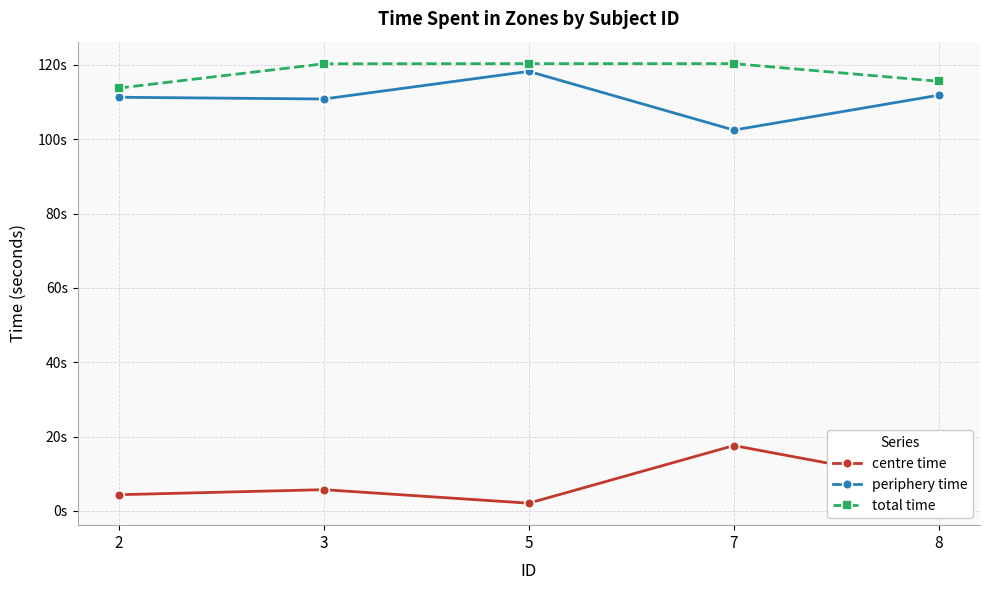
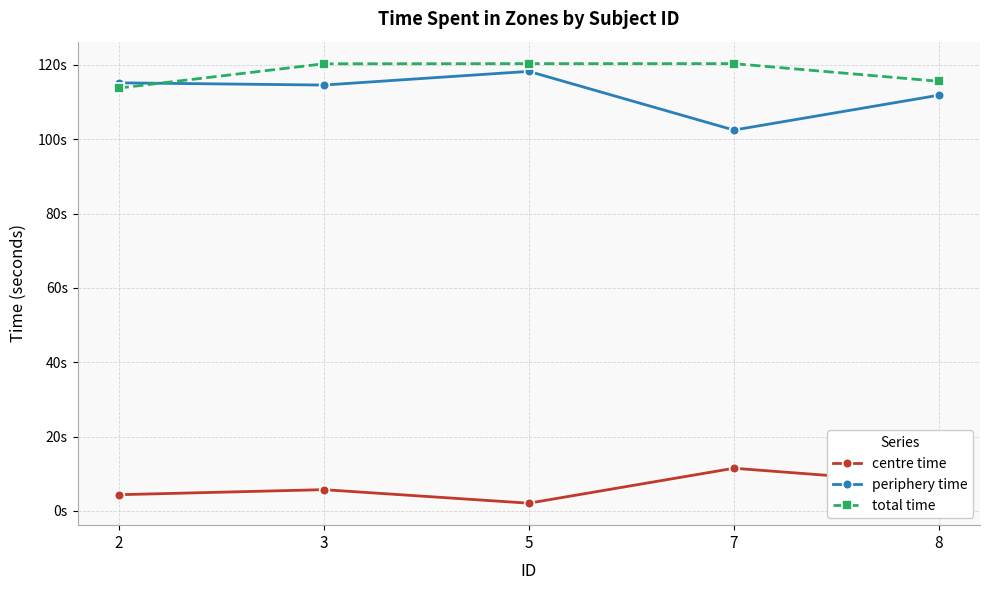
periphery time, 2: 111s -> 115s
periphery time, 3: 111s -> 115s
centre time, 7: 18s -> 11s
